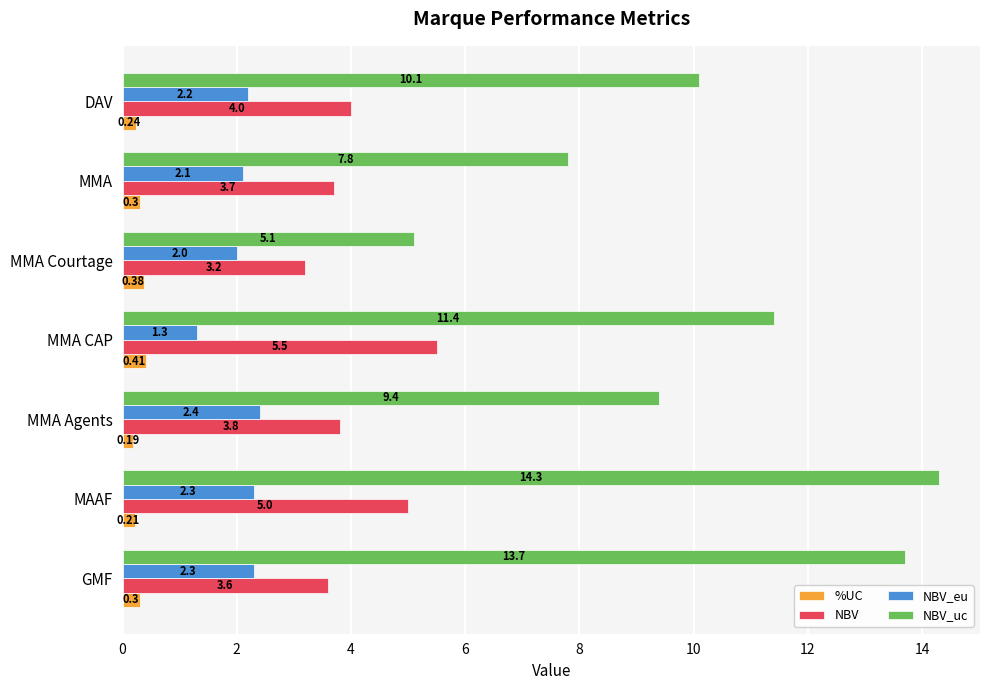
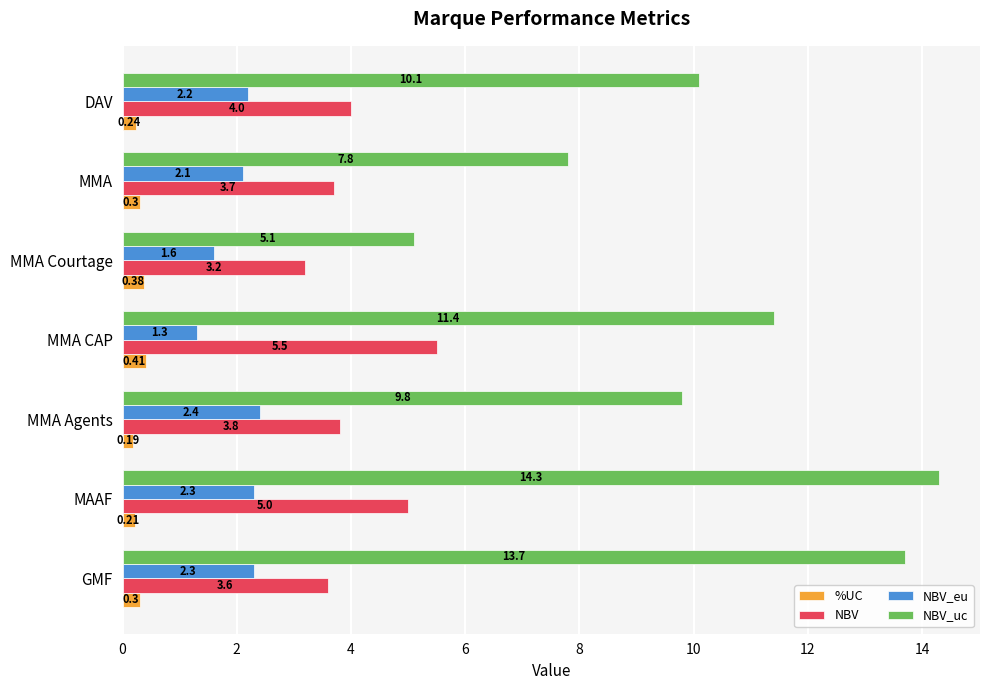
NBV_eu, MMA Courtage: 2.0 -> 1.6
NBV_uc, MMA Agents: 9.4 -> 9.8
